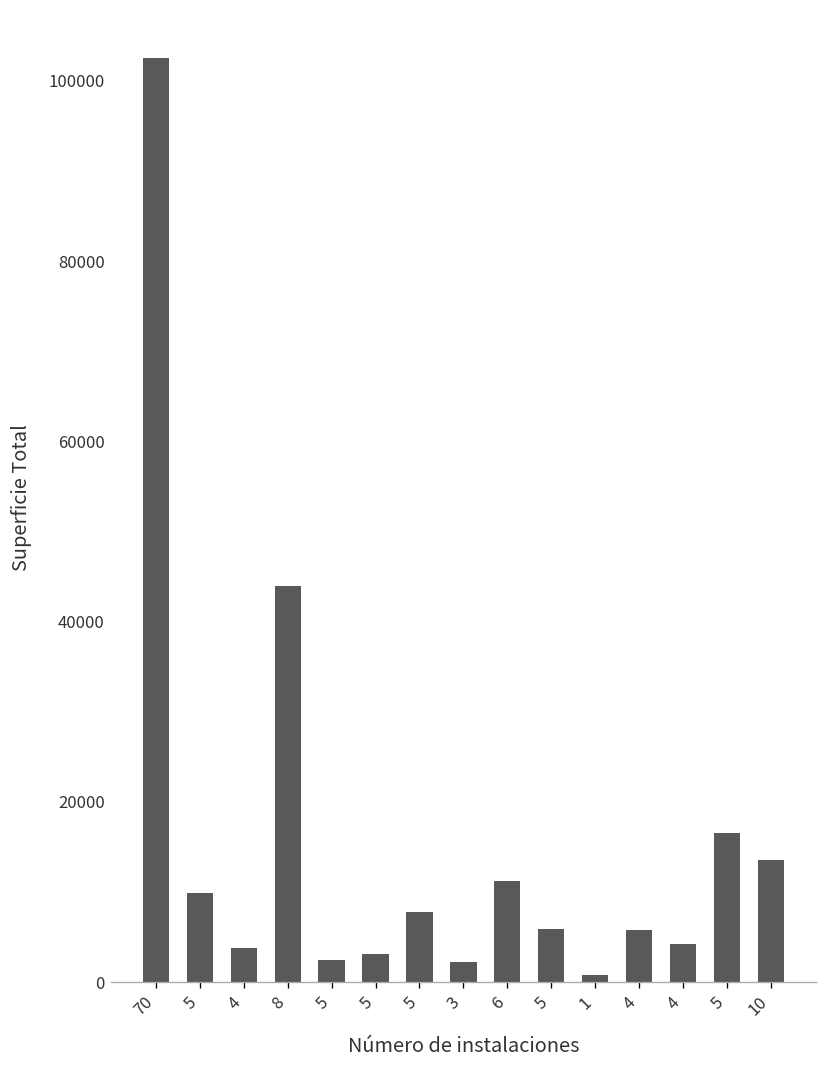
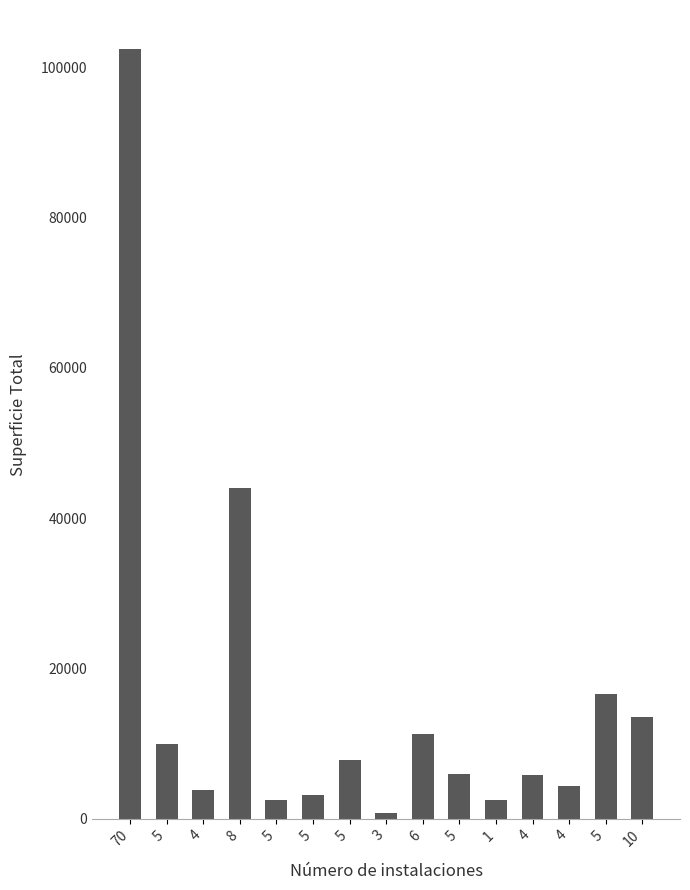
3: 2000 -> 1000
1: 1000 -> 2000
